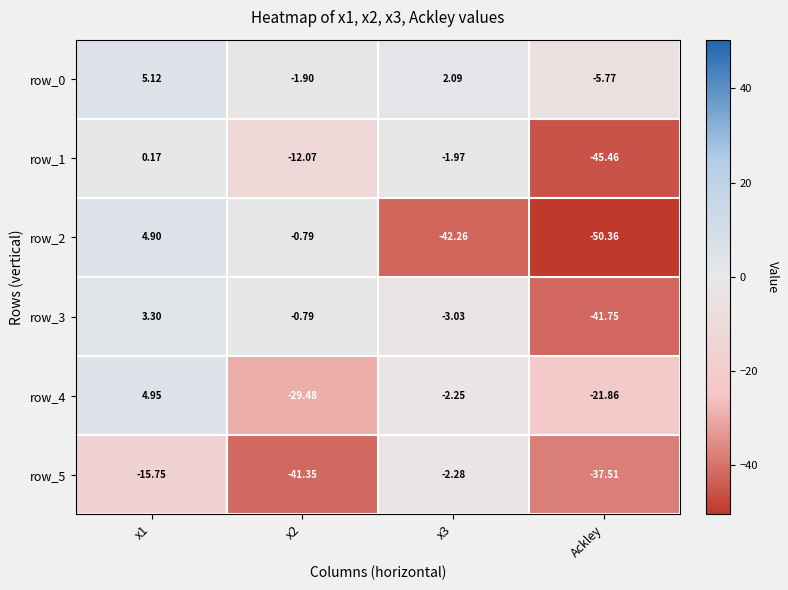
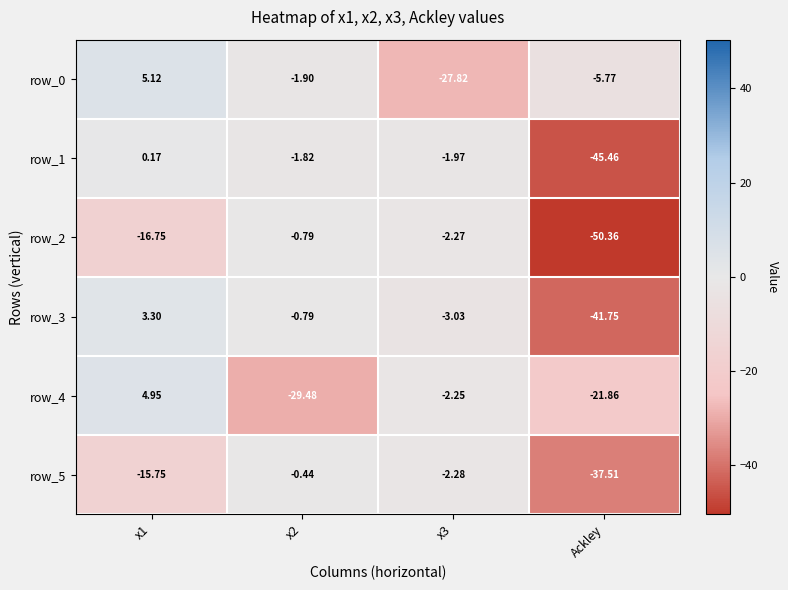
row_0, x3: 2.09 -> -27.82
row_1, x2: -12.07 -> -1.82
row_2, x1: 4.90 -> -16.75
row_2, x3: -42.26 -> -2.27
row_5, x2: -41.35 -> -0.44
